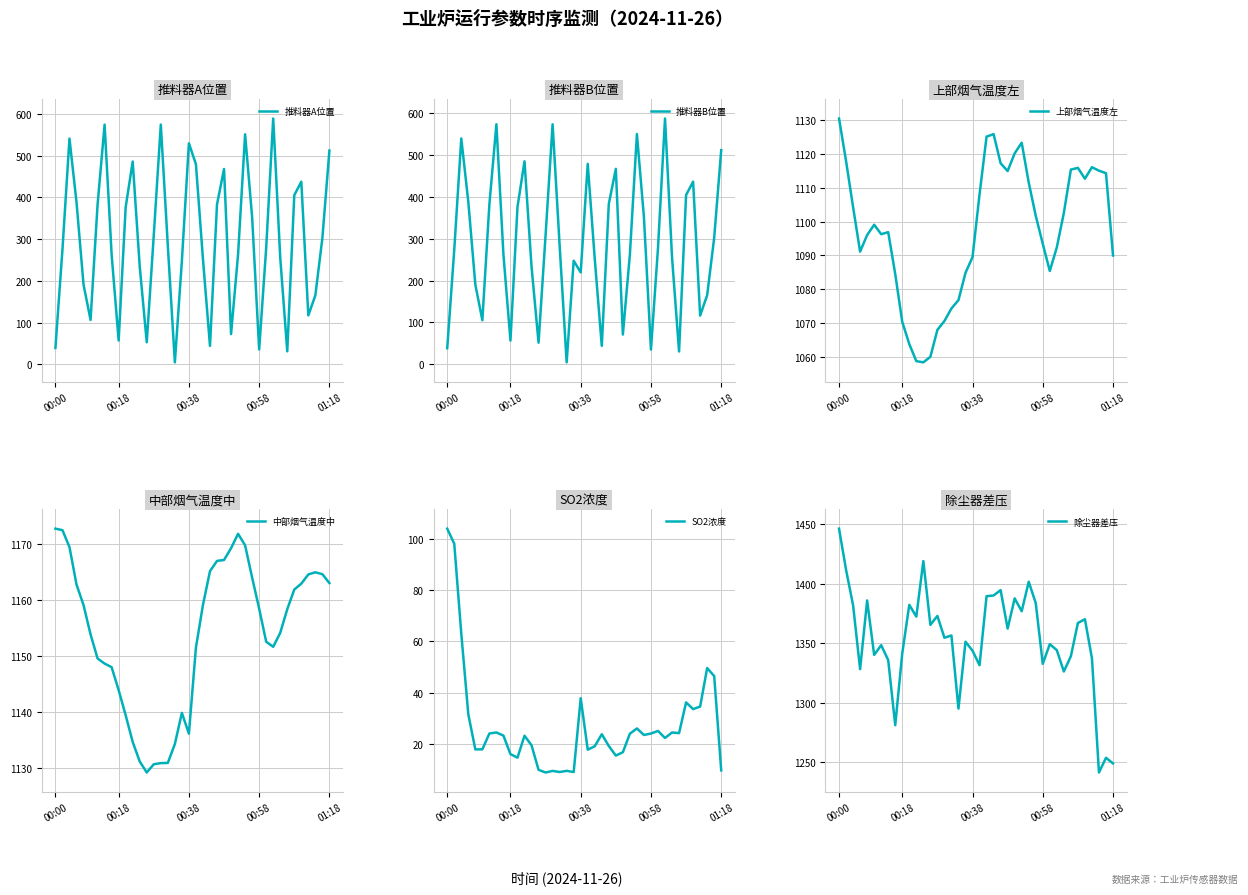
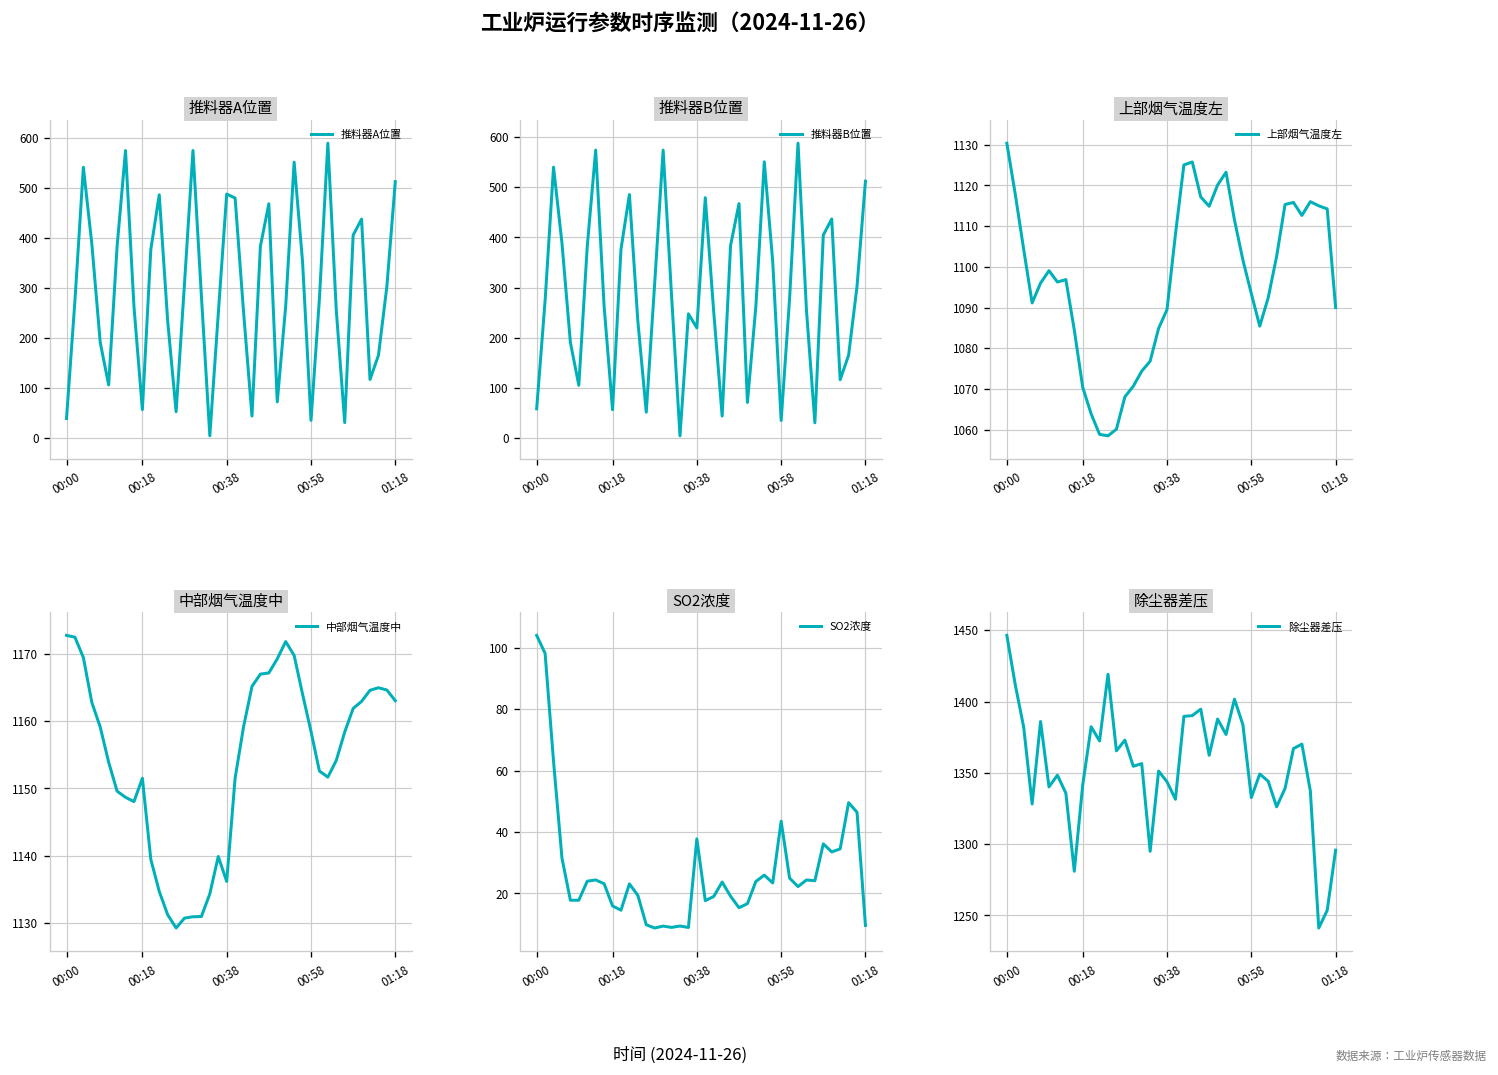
推料器A位置, 00:38: 530 -> 490
推料器B位置, 00:00: 40 -> 60
中部烟气温度中, 00:18: 1144 -> 1152
SO2浓度, 00:58: 24 -> 44
除尘器差压, 01:18: 1249 -> 1296
